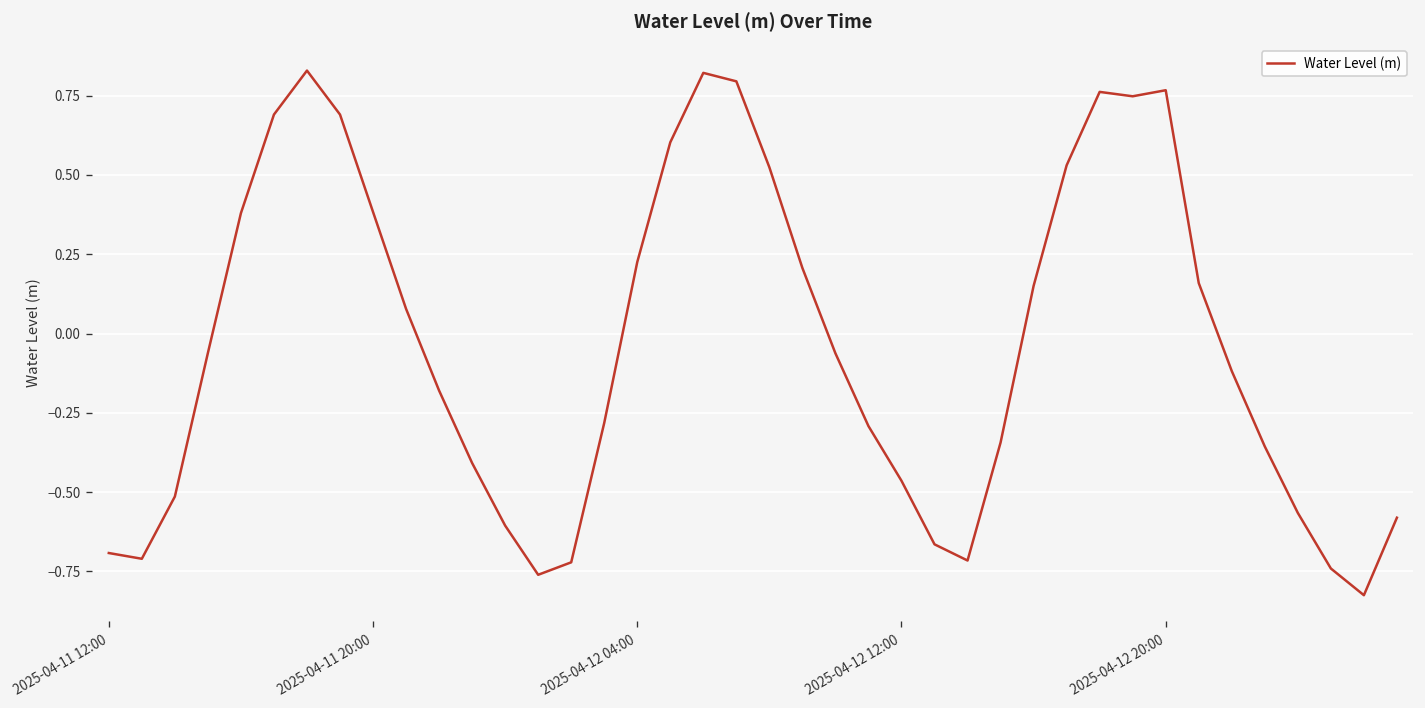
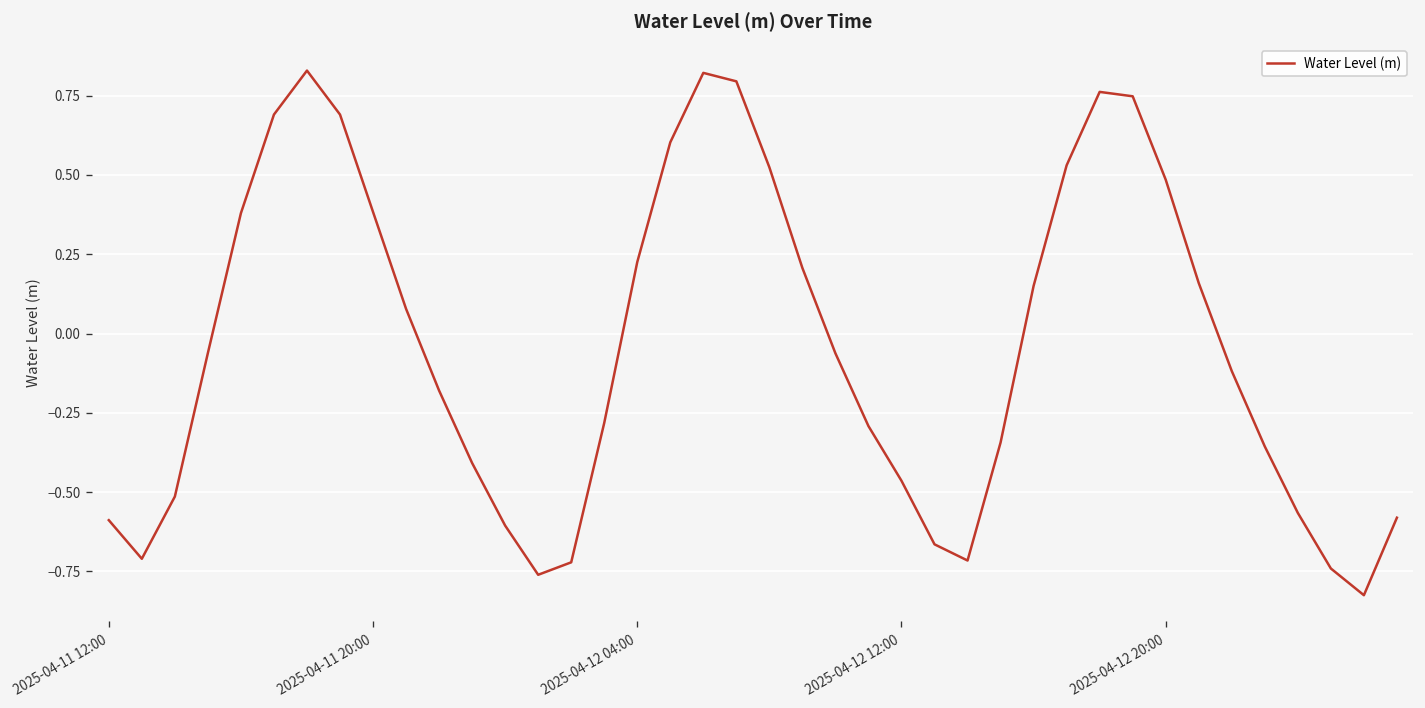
2025-04-11 12:00: -0.69 -> -0.59
2025-04-12 20:00: 0.77 -> 0.49
